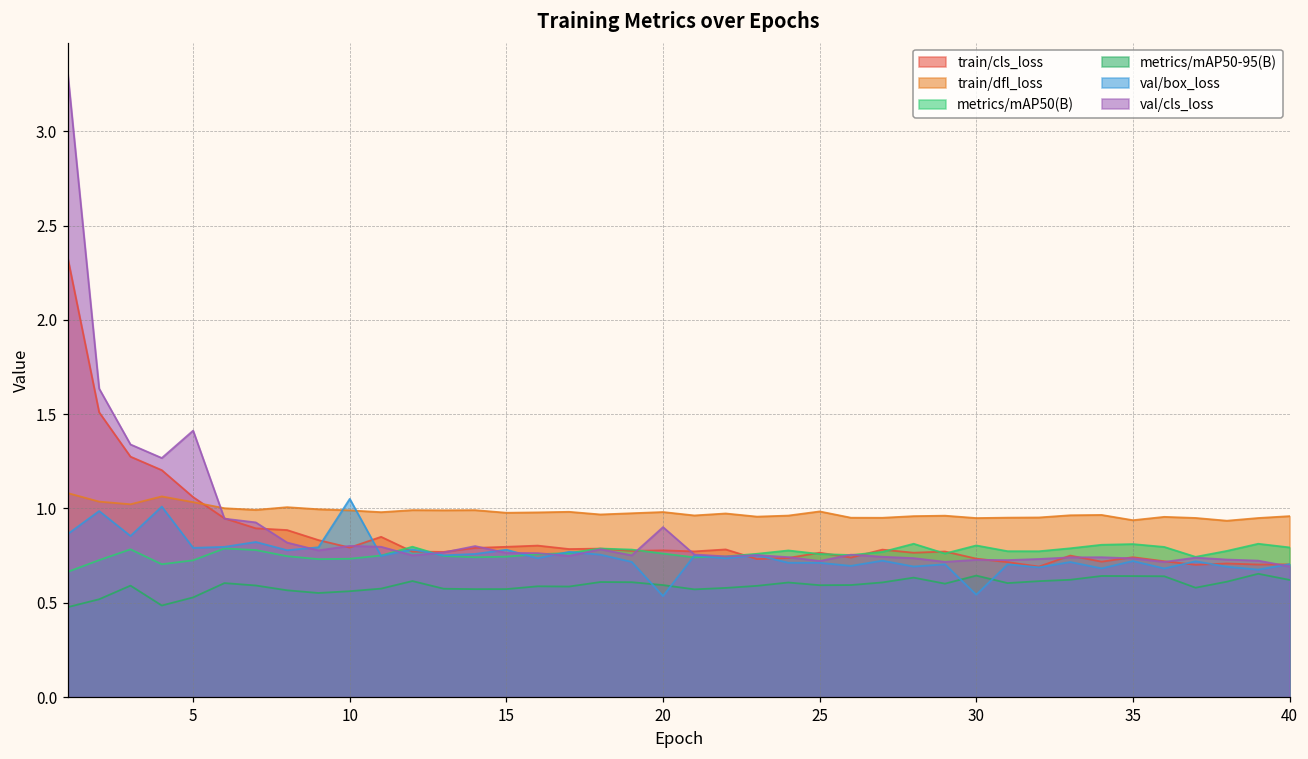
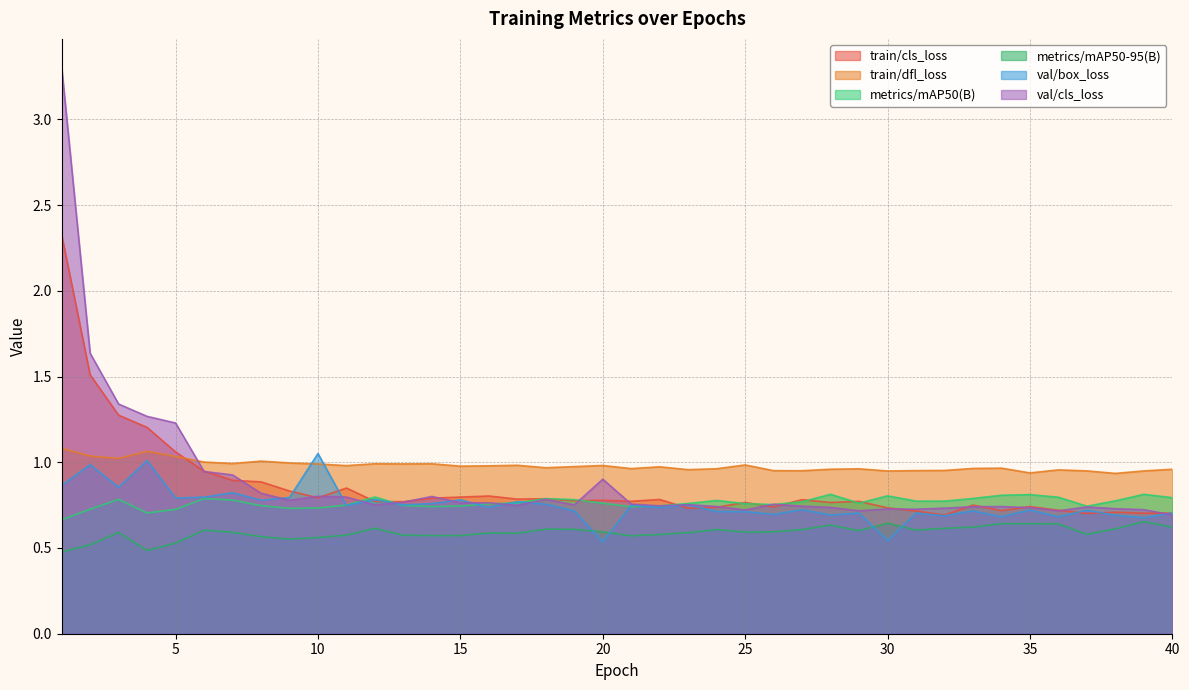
val/cls_loss, 5: 1.41 -> 1.23
